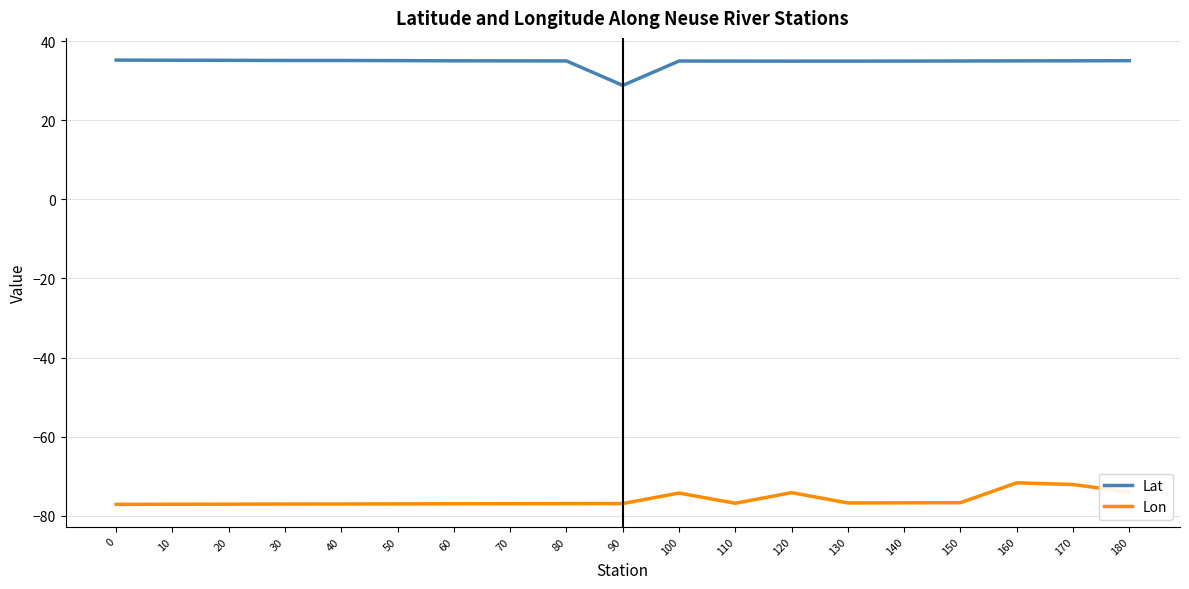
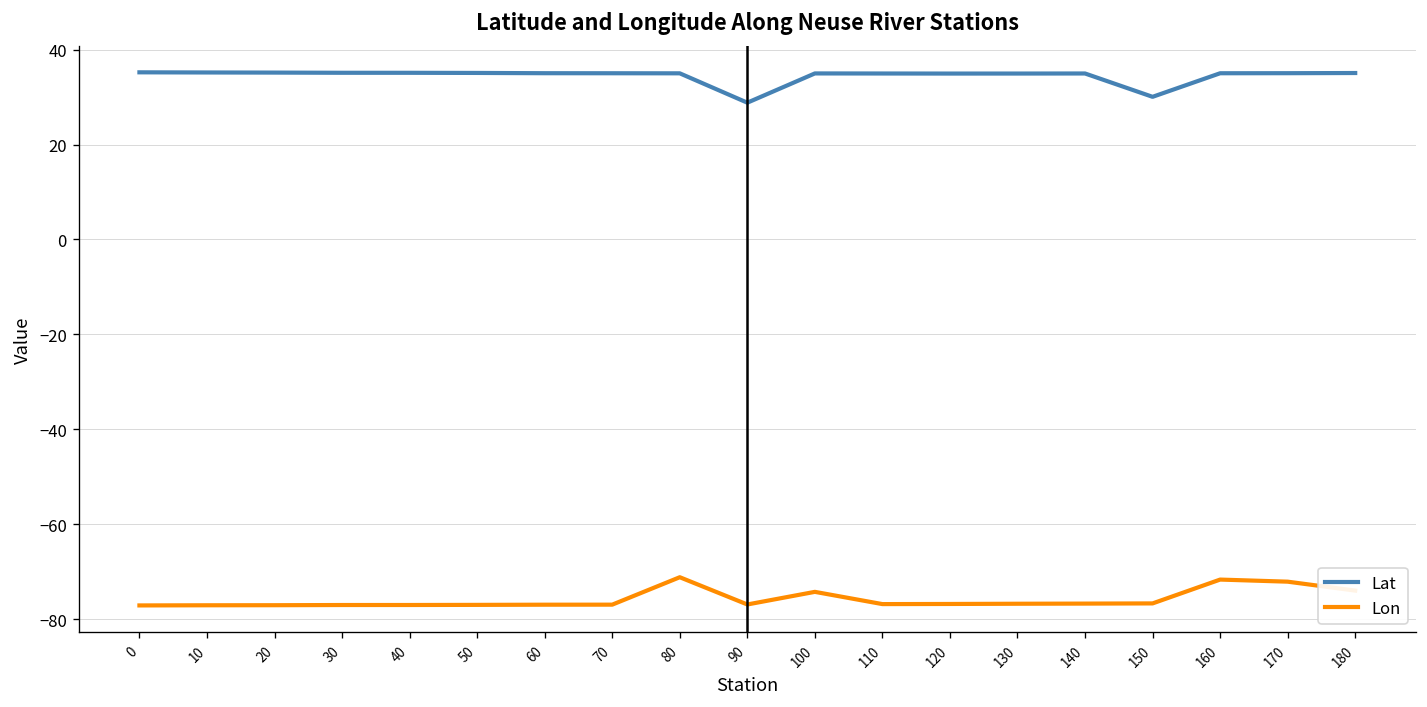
Lon, 80: -77 -> -71
Lon, 120: -74 -> -77
Lat, 150: 35 -> 30
